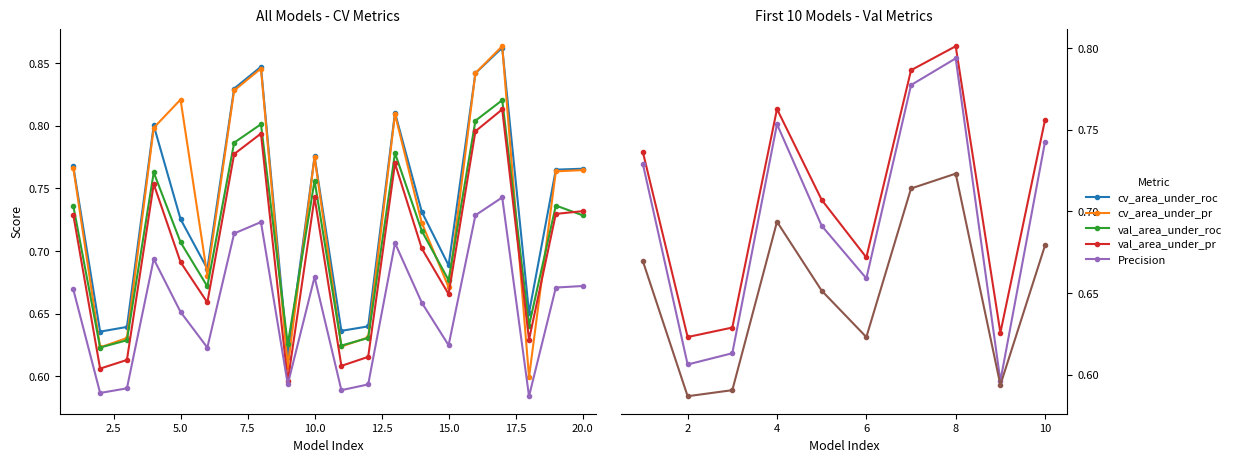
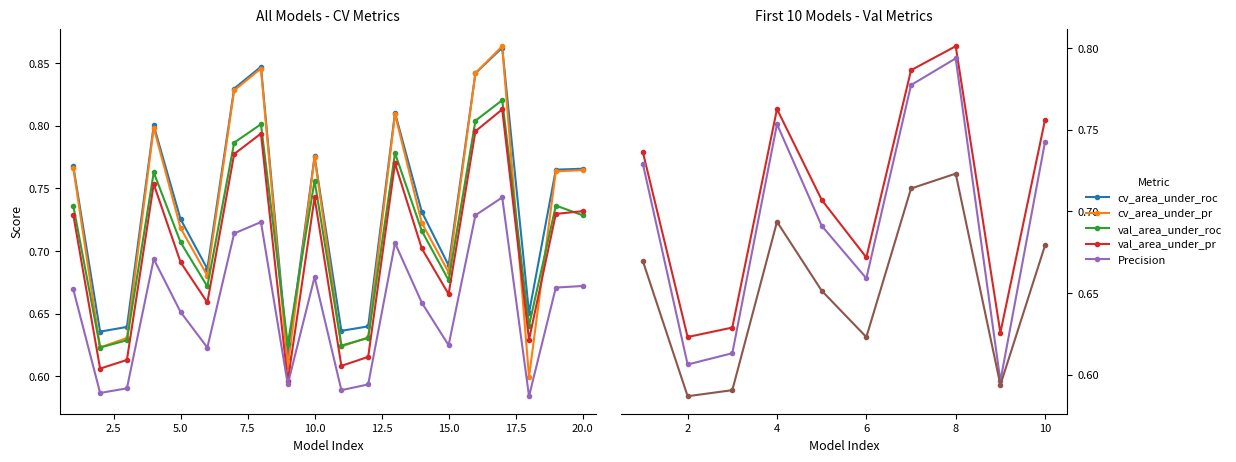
All Models - CV Metrics, cv_area_under_pr, 5.0: 0.821 -> 0.718
All Models - CV Metrics, cv_area_under_pr, 15.0: 0.671 -> 0.683
